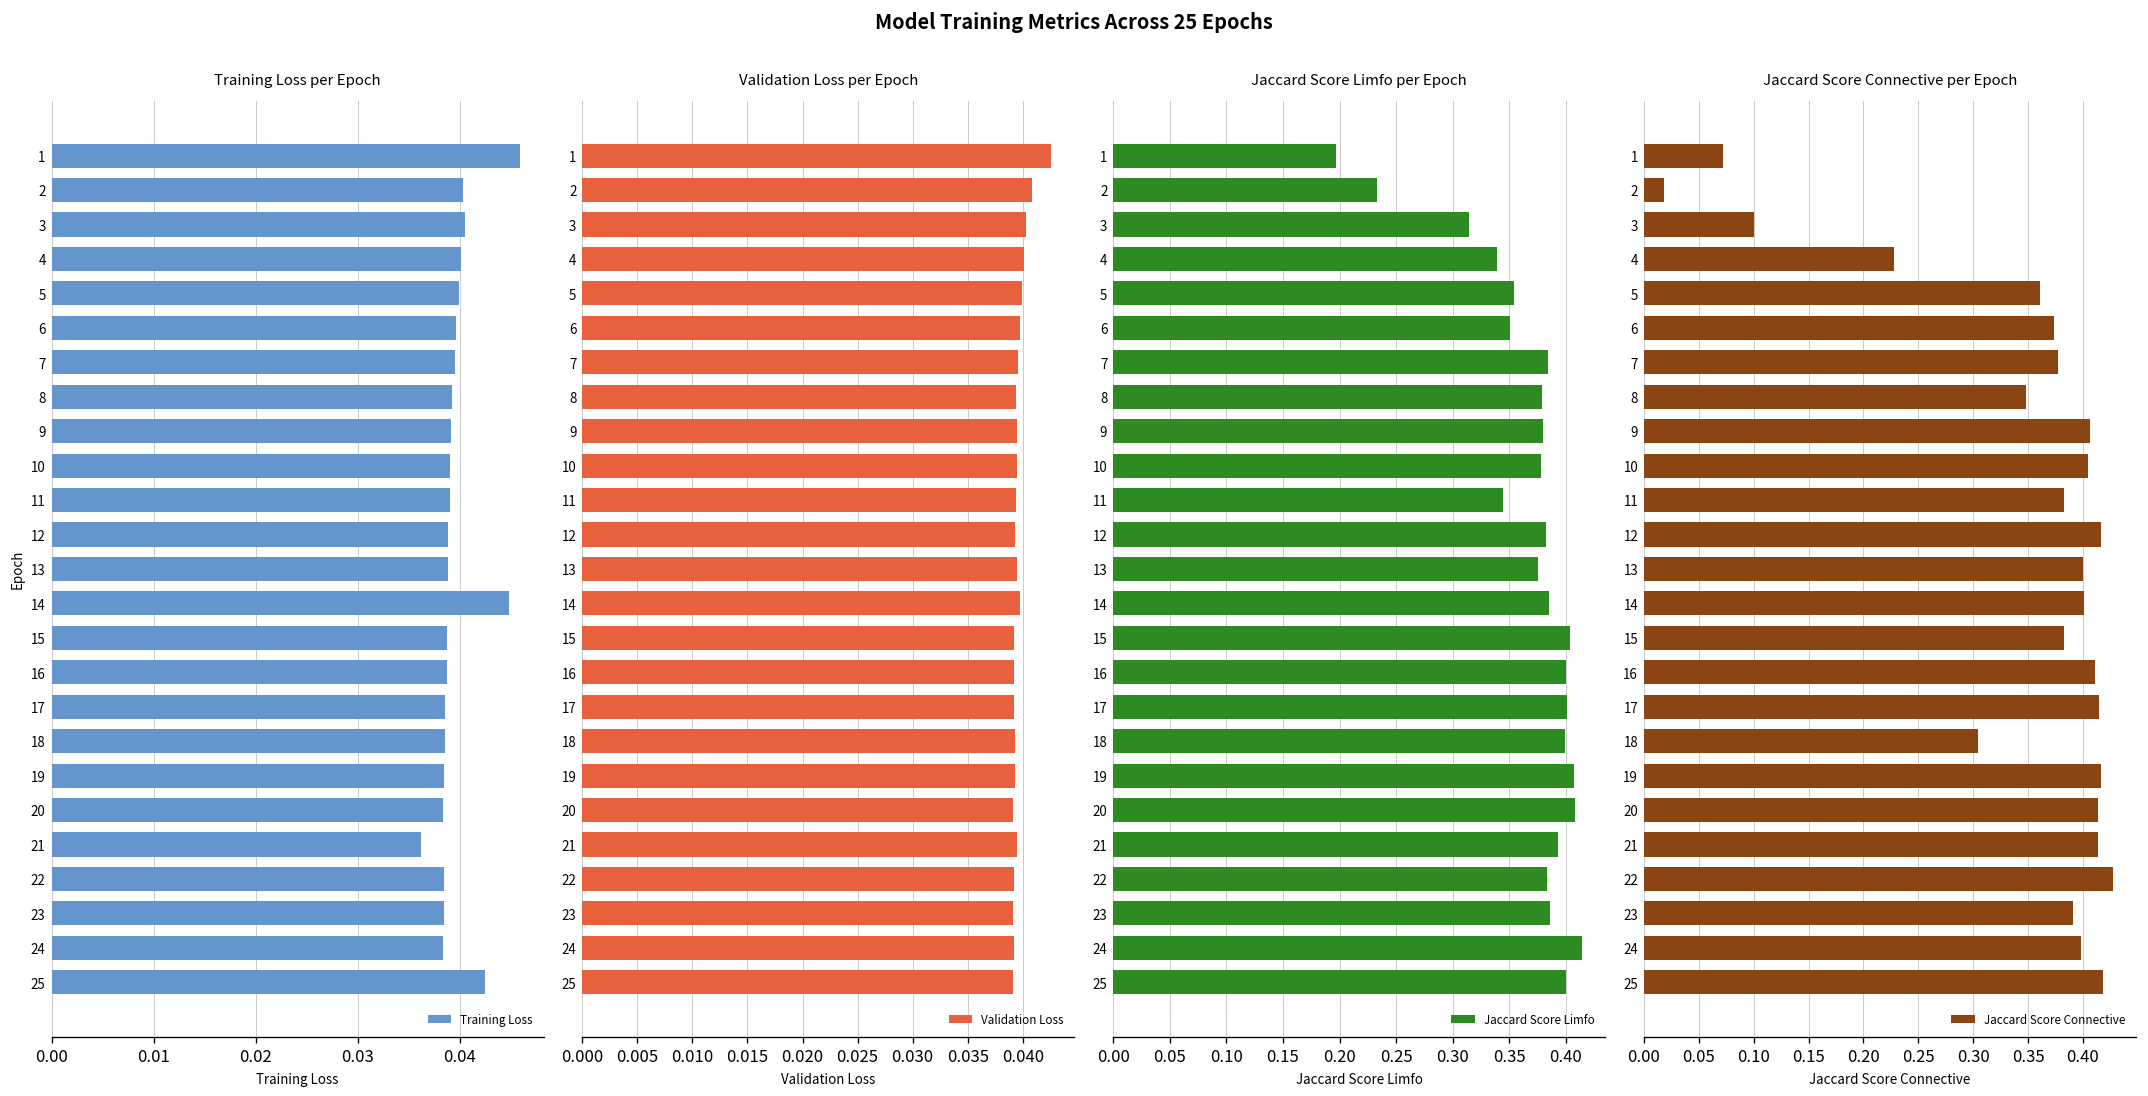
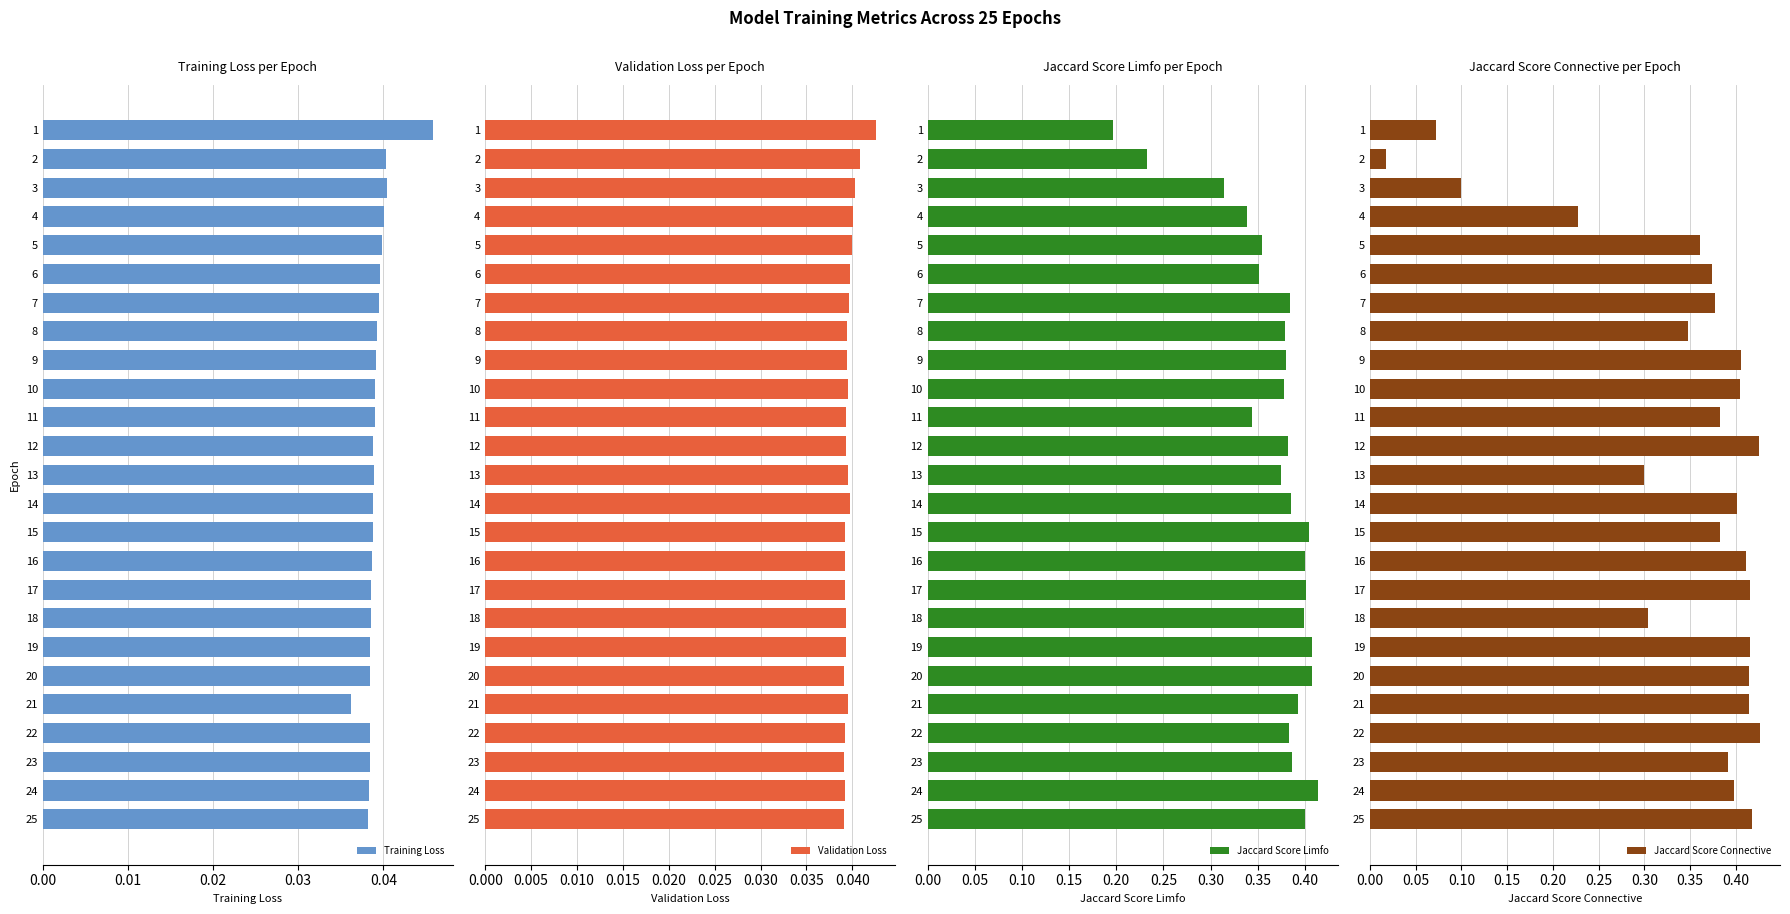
Training Loss per Epoch, 14: 0.045 -> 0.039
Training Loss per Epoch, 25: 0.042 -> 0.038
Jaccard Score Connective per Epoch, 12: 0.42 -> 0.43
Jaccard Score Connective per Epoch, 13: 0.4 -> 0.3
